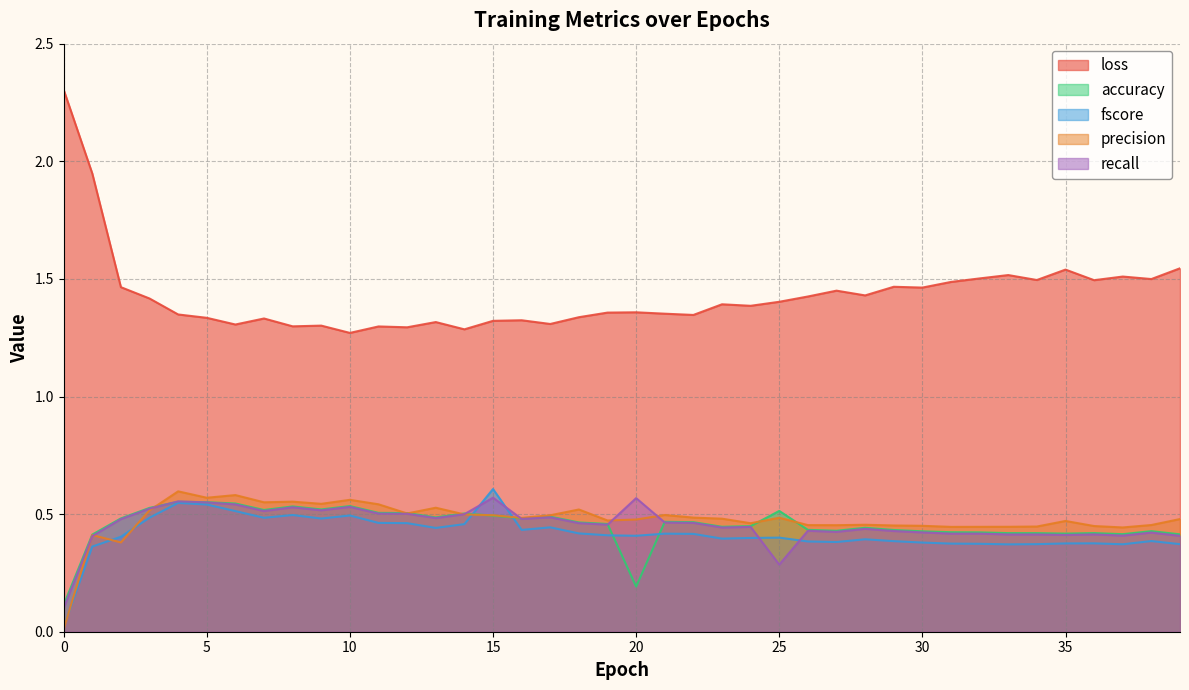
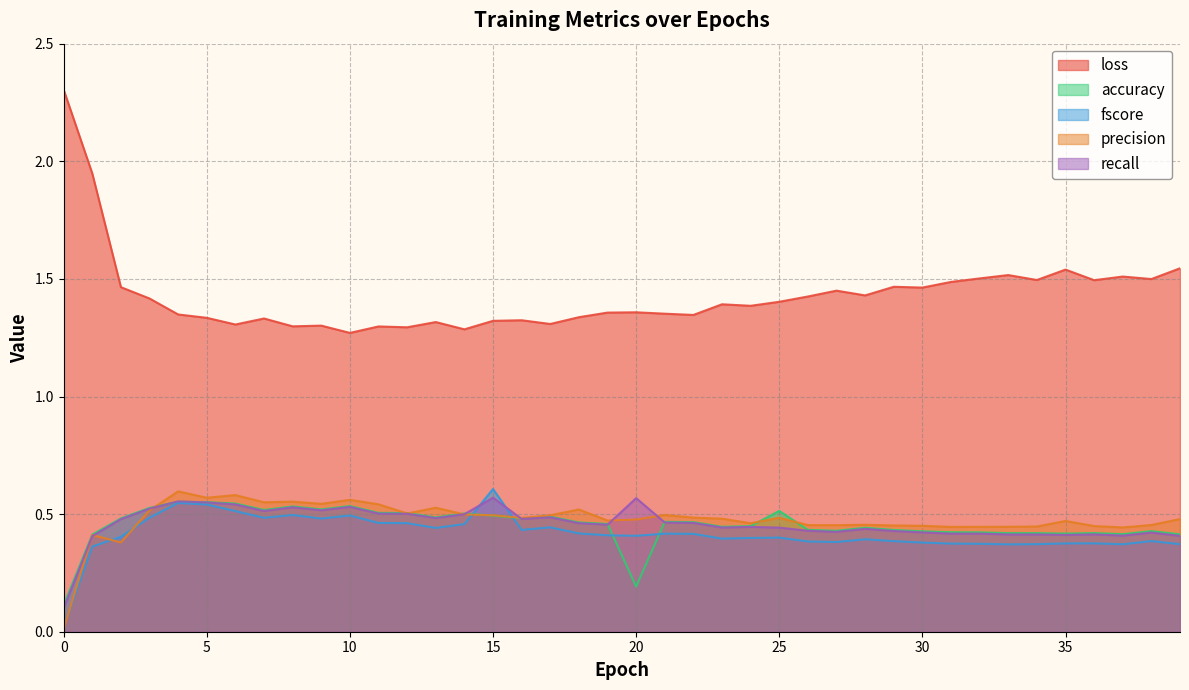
recall, 25: 0.29 -> 0.44
